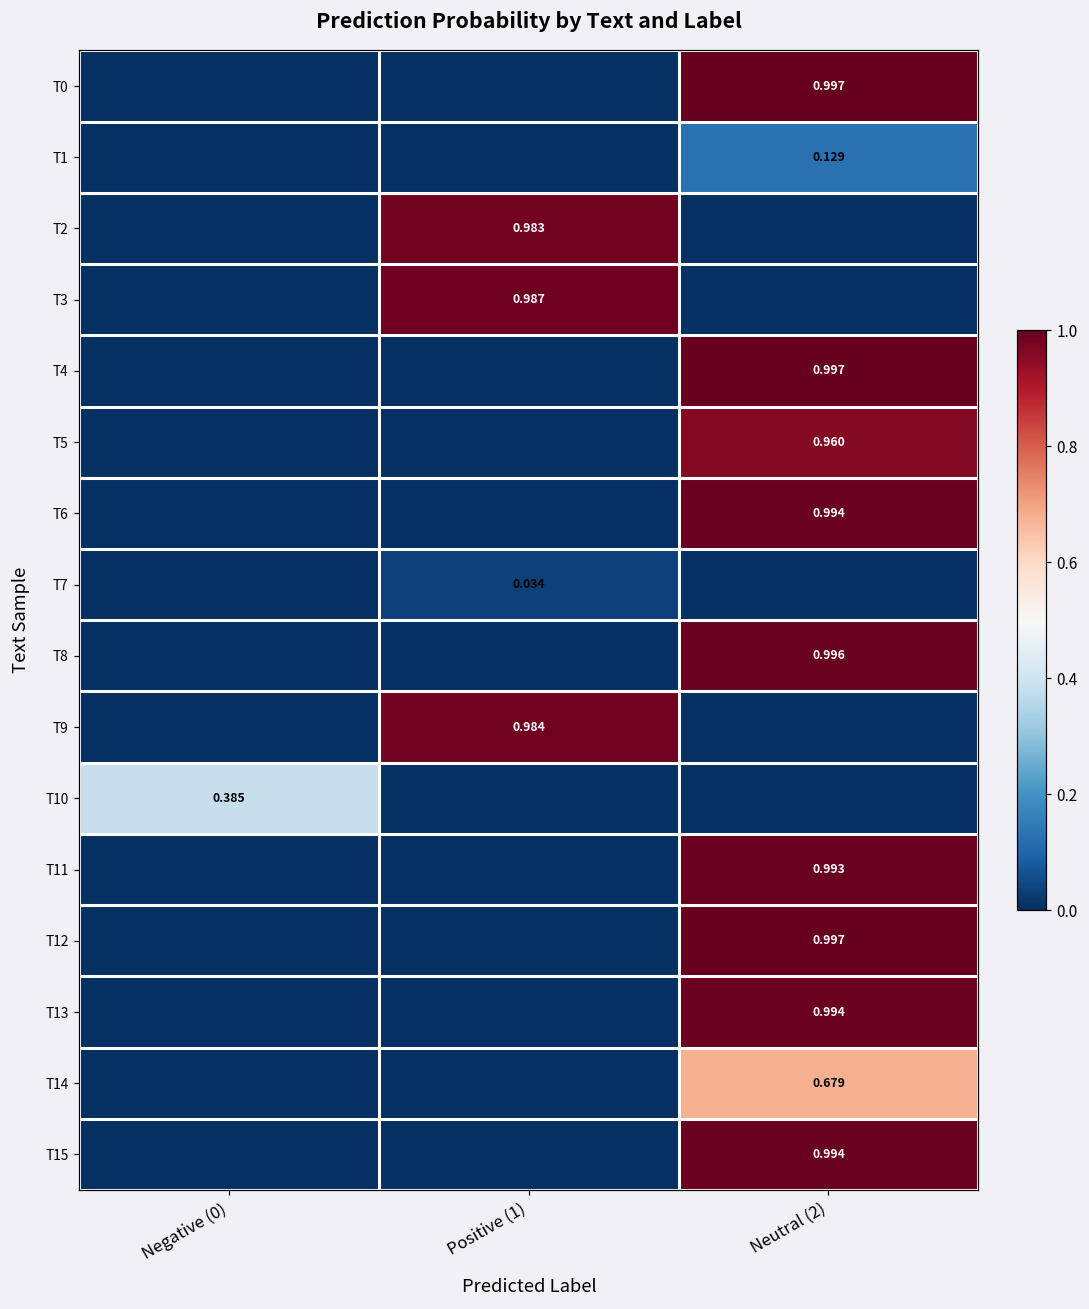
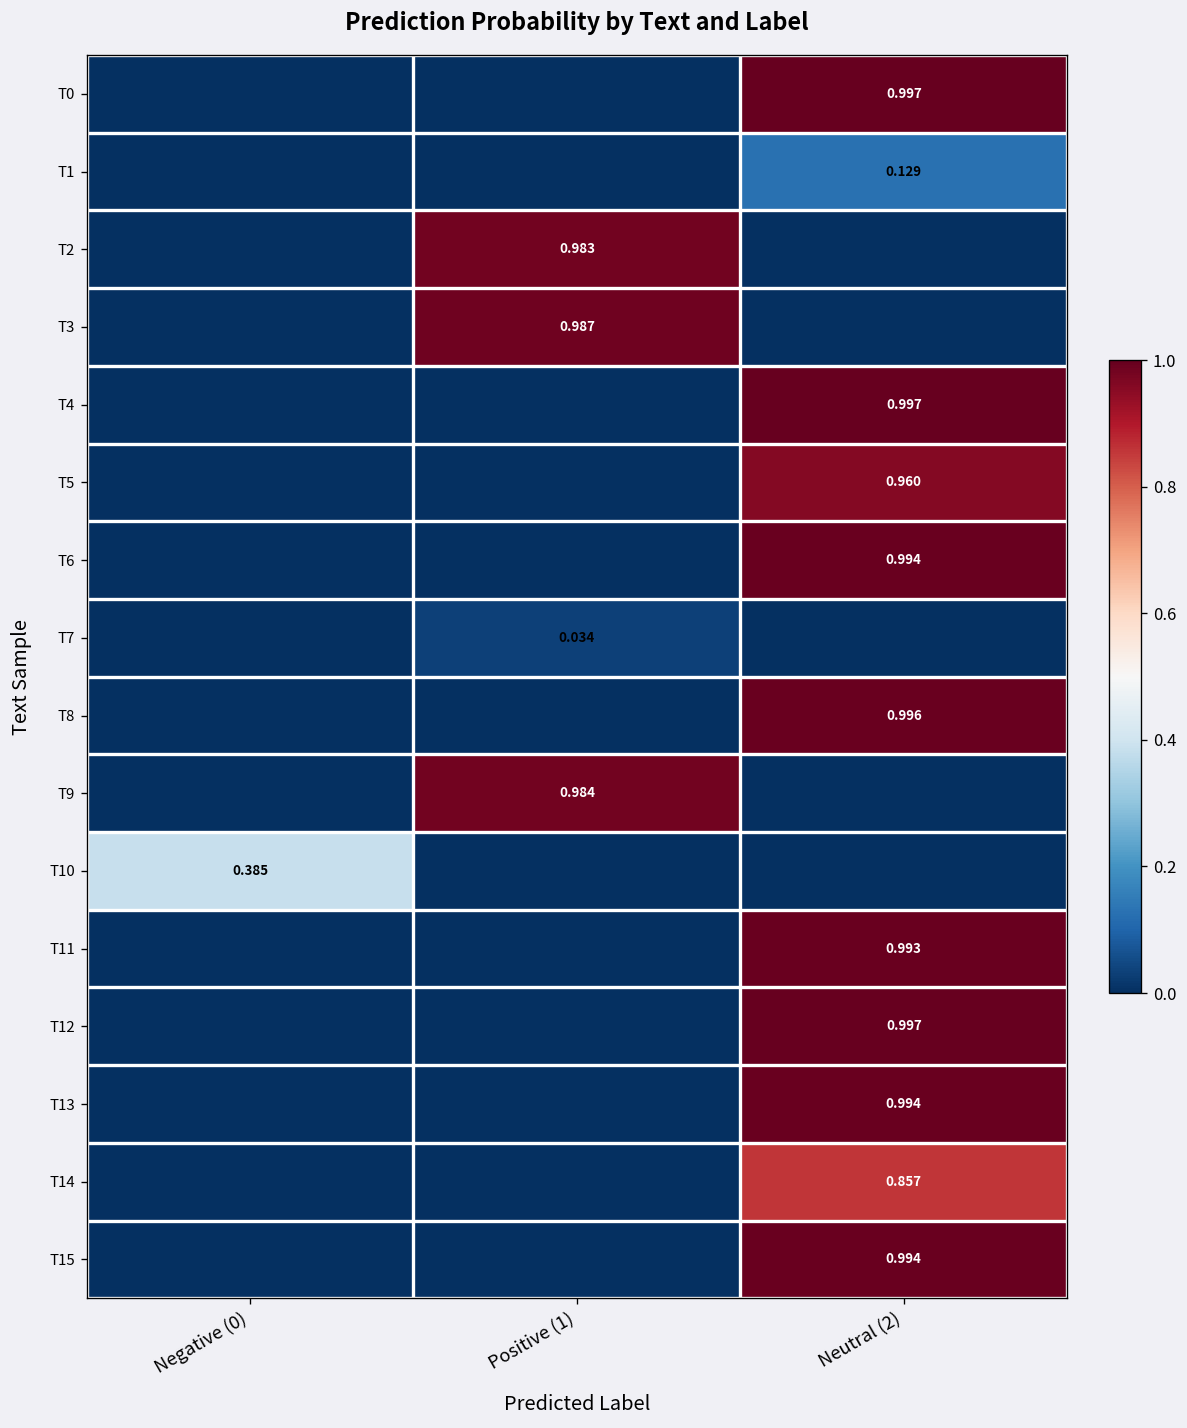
T14, Neutral (2): 0.679 -> 0.857
